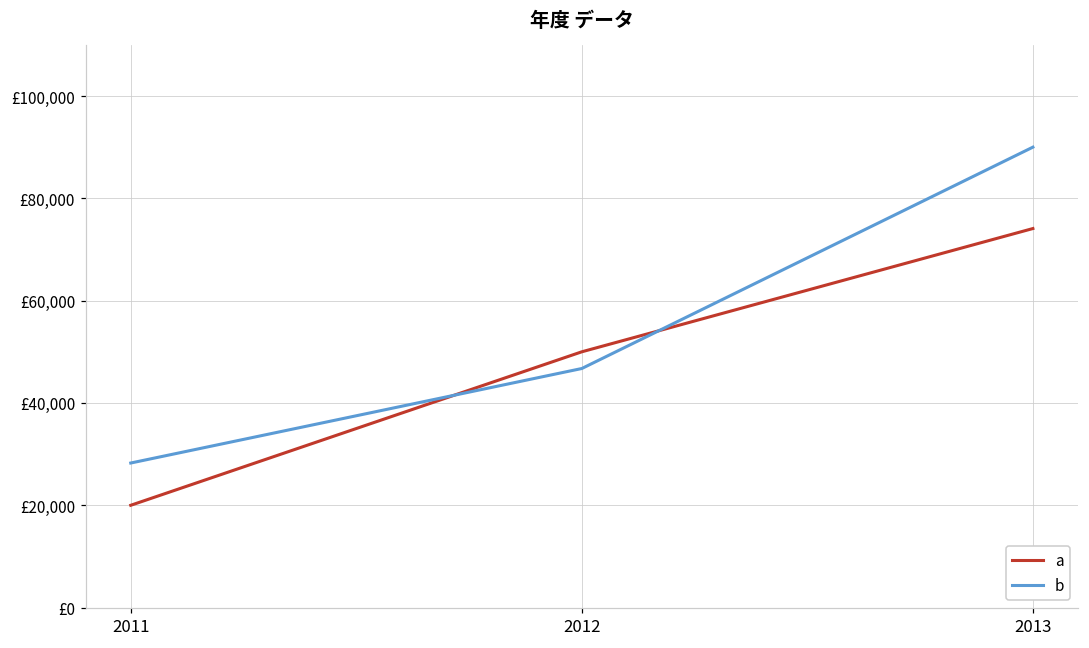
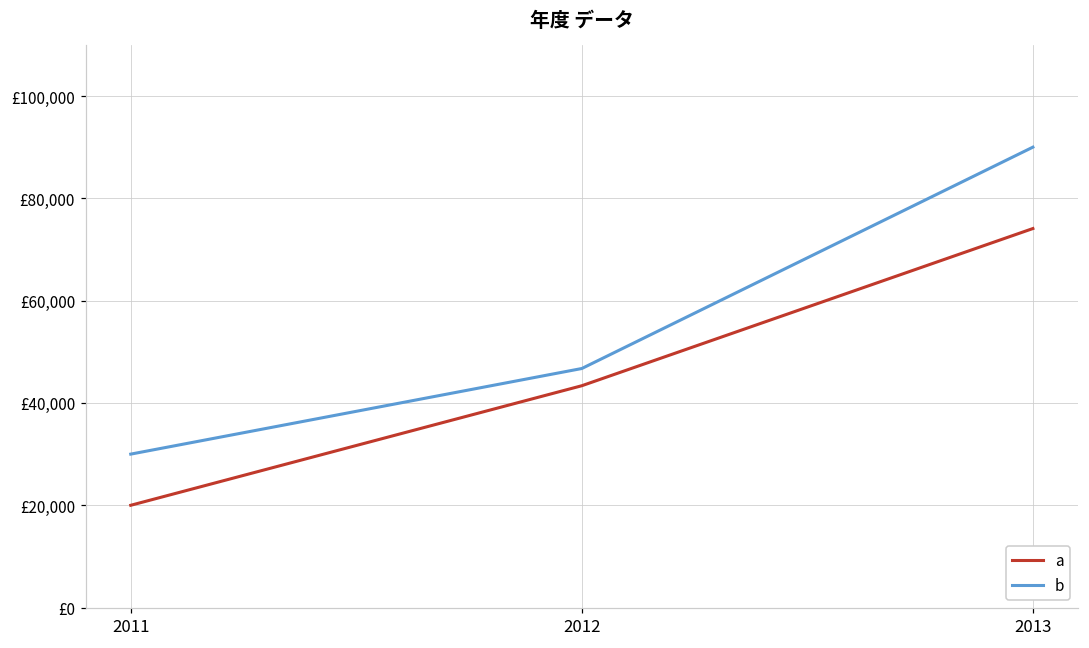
b, 2011: £28,000 -> £30,000
a, 2012: £50,000 -> £43,000
